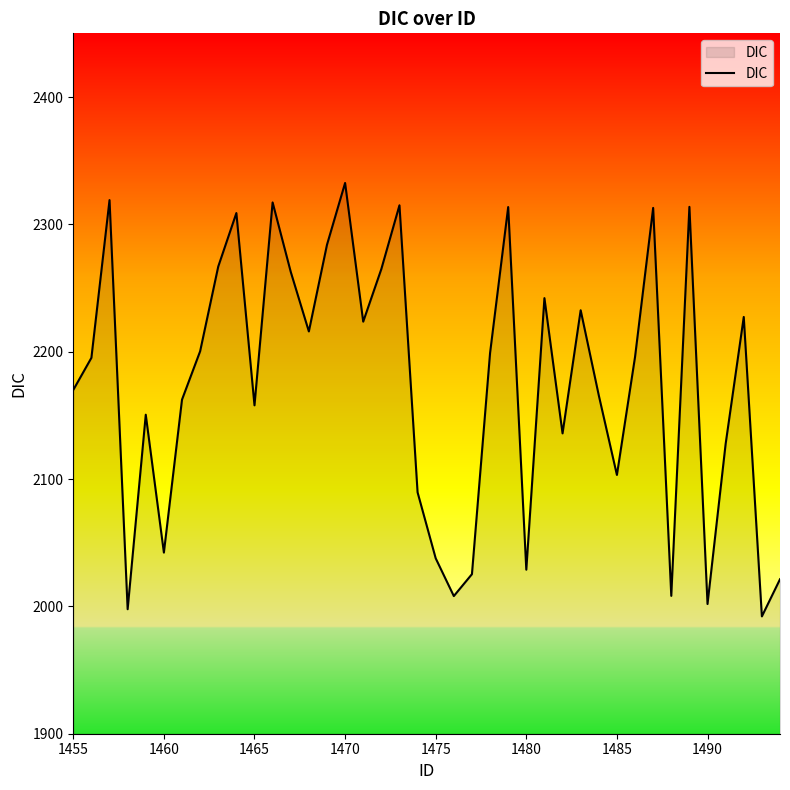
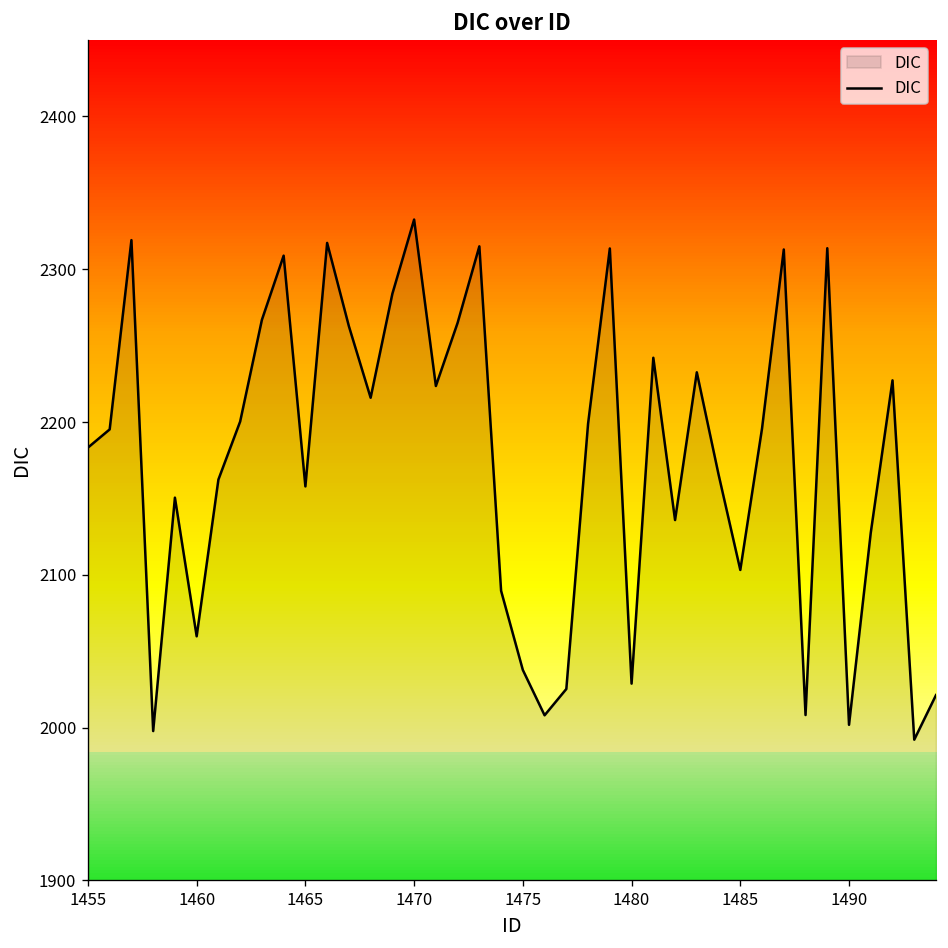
1455: 2170 -> 2183
1460: 2042 -> 2060
